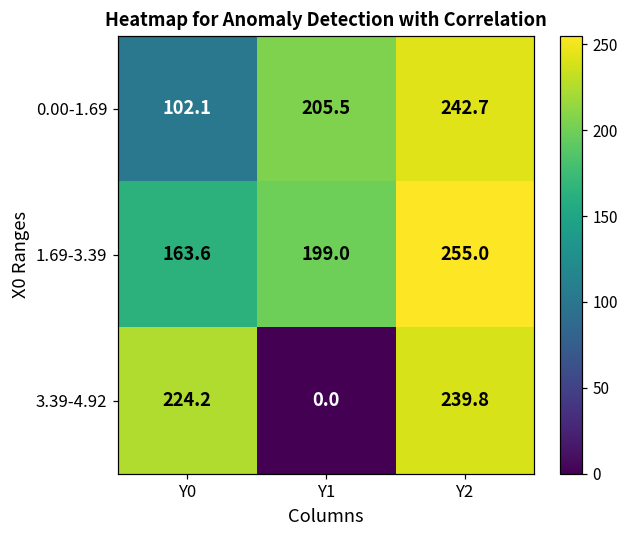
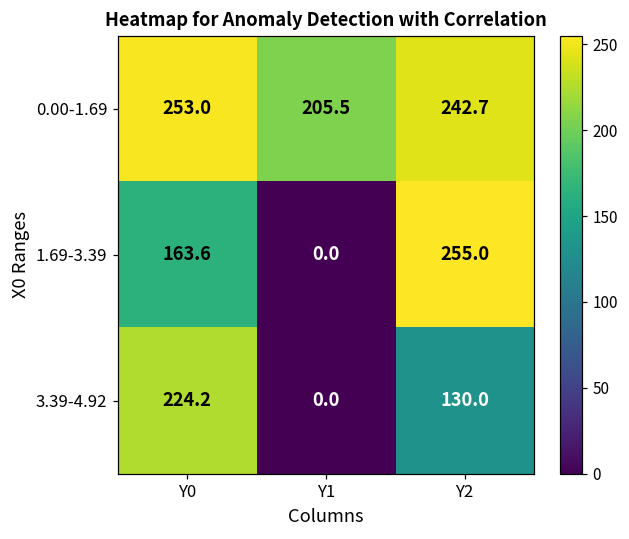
0.00-1.69, Y0: 102.1 -> 253.0
1.69-3.39, Y1: 199.0 -> 0.0
3.39-4.92, Y2: 239.8 -> 130.0
